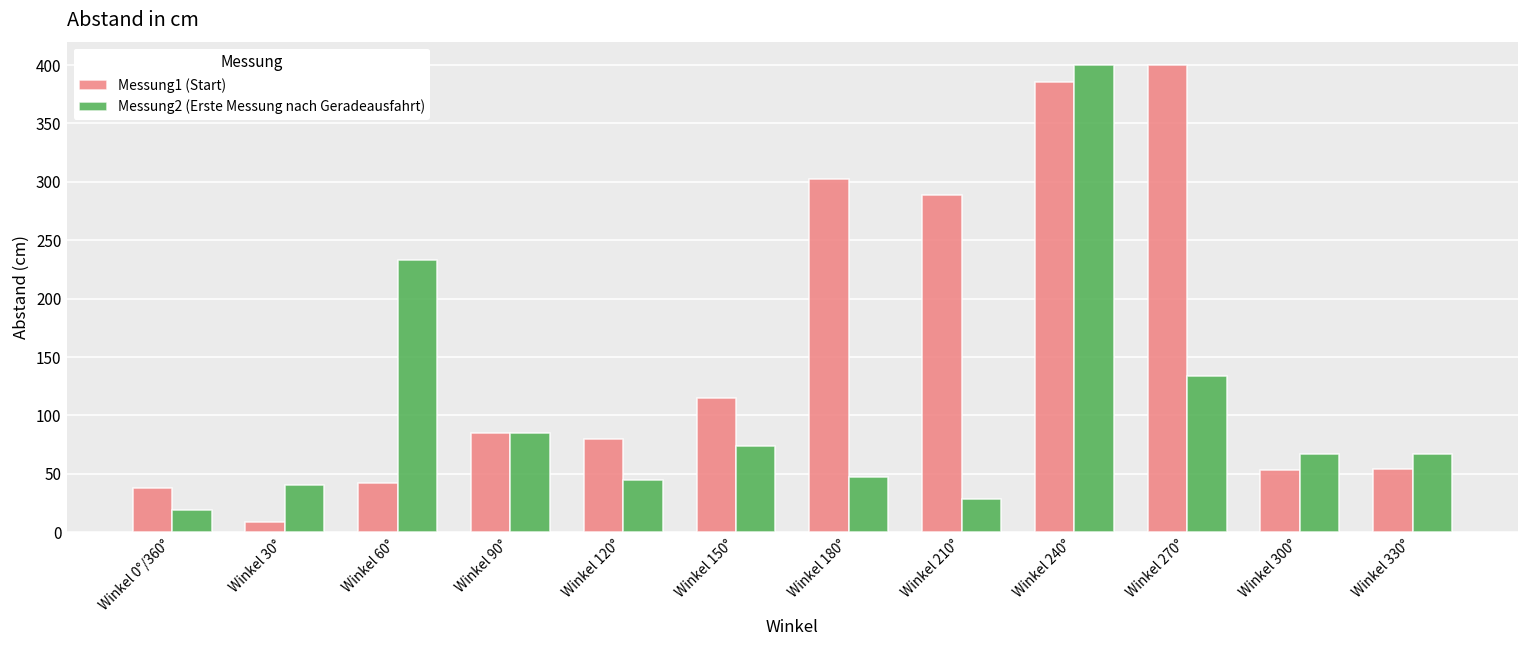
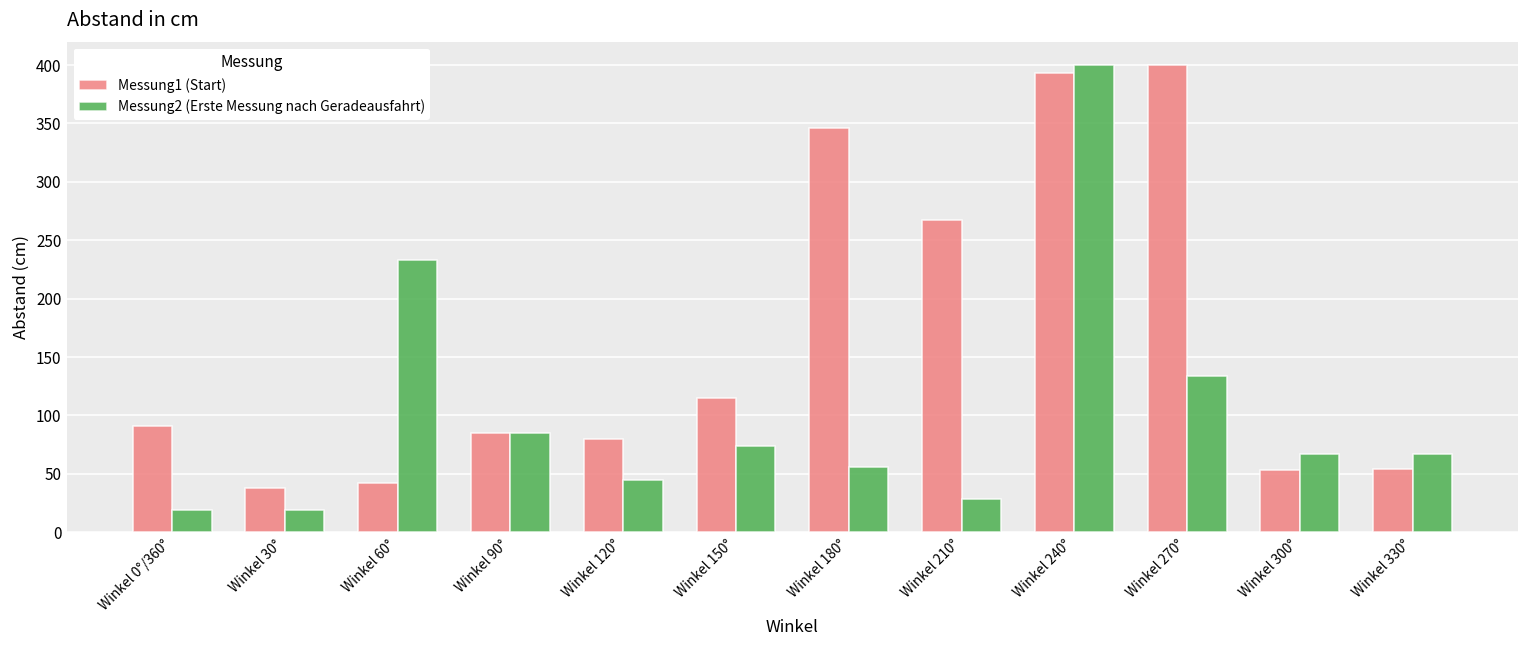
Messung1 (Start), Winkel 0°/360°: 38 -> 91
Messung1 (Start), Winkel 30°: 9 -> 38
Messung2 (Erste Messung nach Geradeausfahrt), Winkel 30°: 41 -> 19
Messung1 (Start), Winkel 180°: 303 -> 346
Messung2 (Erste Messung nach Geradeausfahrt), Winkel 180°: 48 -> 56
Messung1 (Start), Winkel 210°: 289 -> 267
Messung1 (Start), Winkel 240°: 385 -> 393
